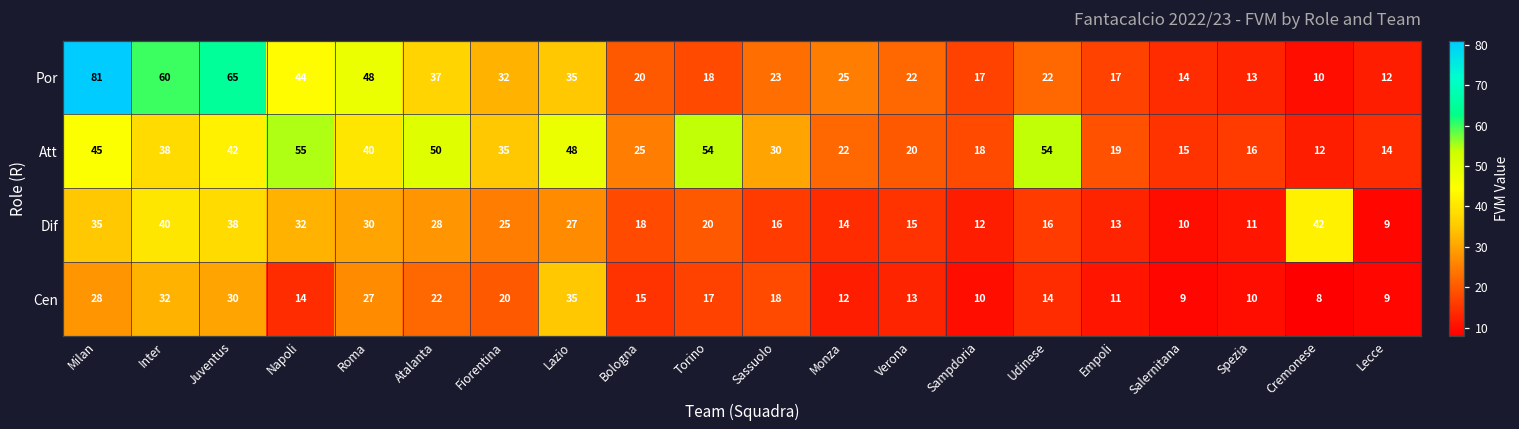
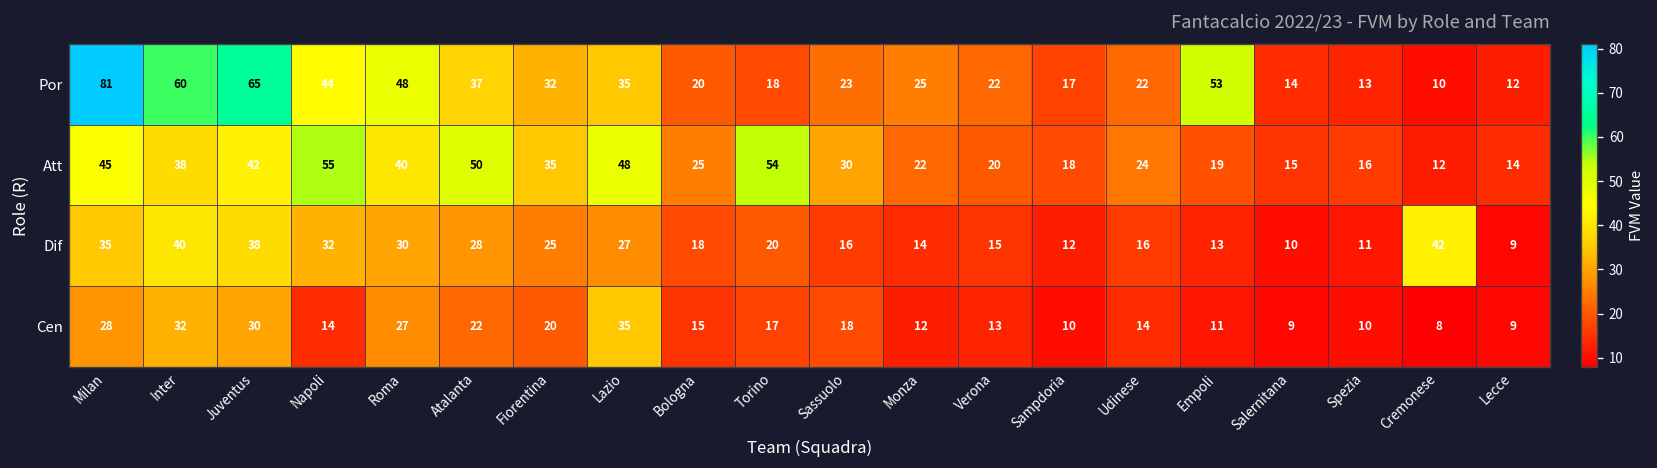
Por, Empoli: 17 -> 53
Att, Udinese: 54 -> 24
